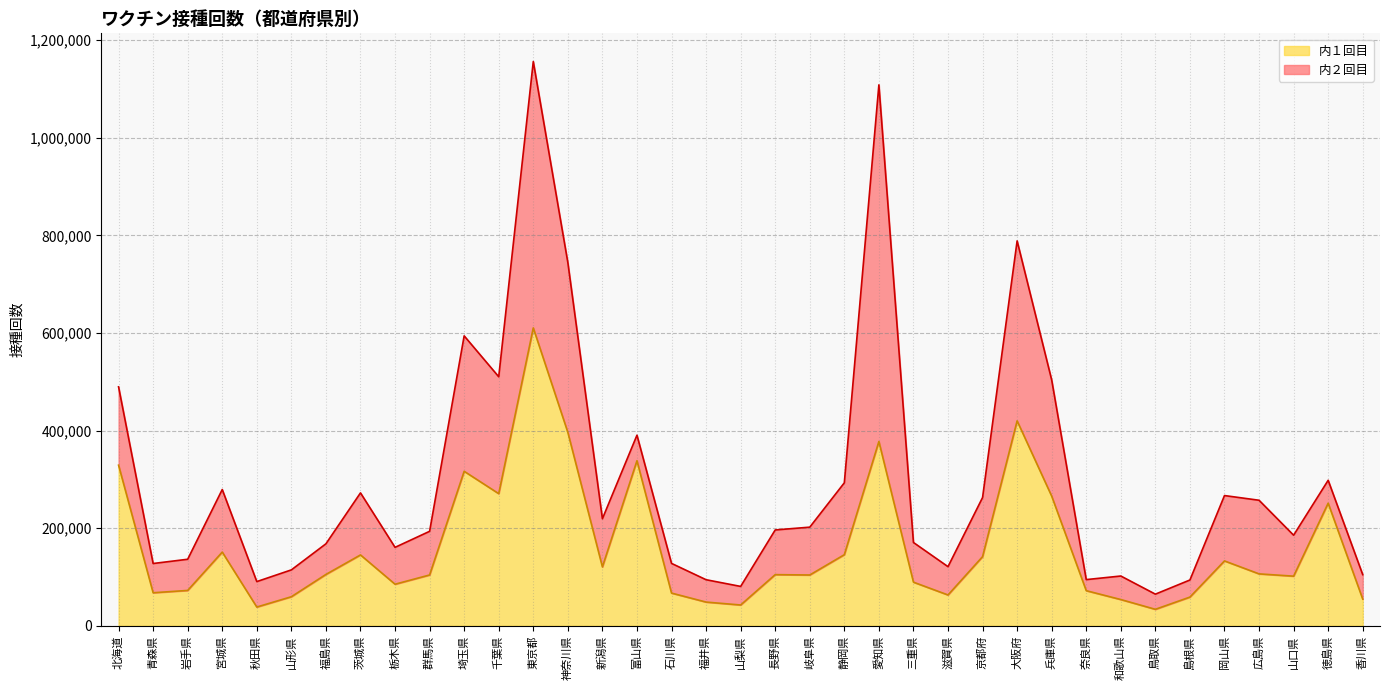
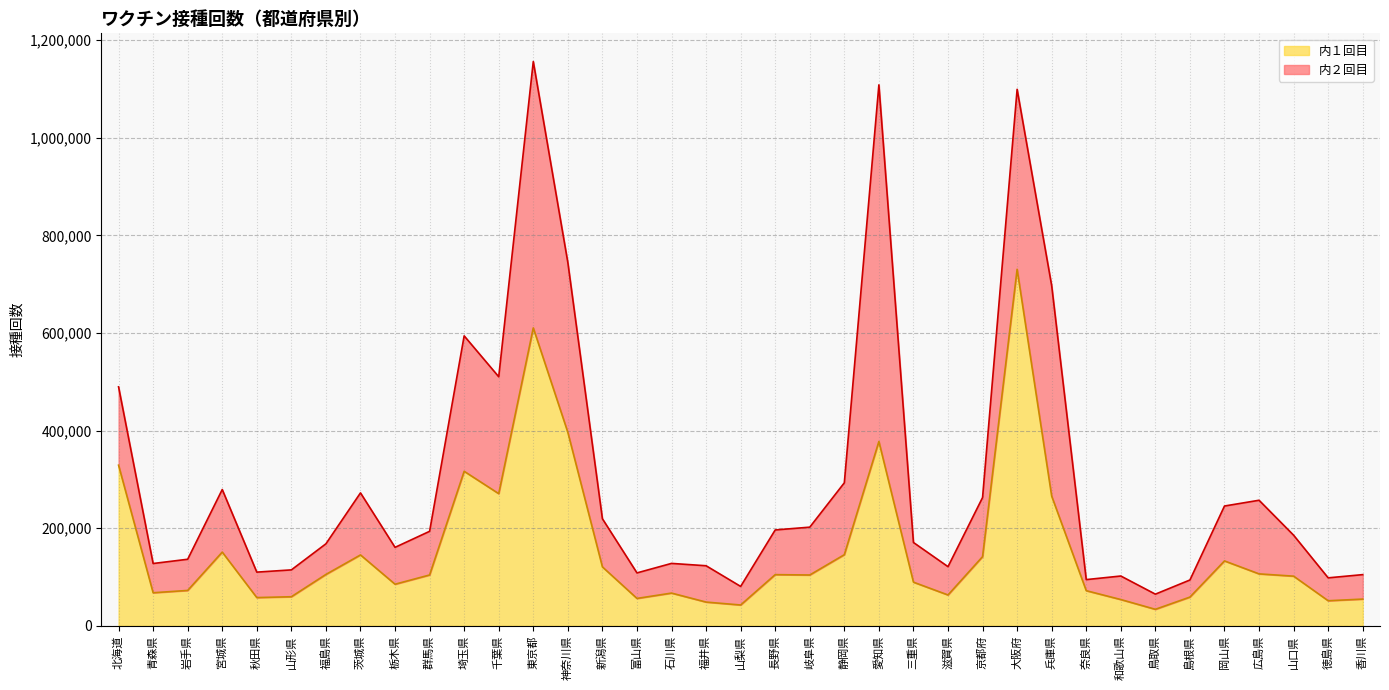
内１回目, 秋田県: 40,000 -> 60,000
内１回目, 富山県: 340,000 -> 60,000
内２回目, 福井県: 50,000 -> 70,000
内１回目, 大阪府: 420,000 -> 730,000
内２回目, 兵庫県: 240,000 -> 430,000
内２回目, 岡山県: 130,000 -> 110,000
内１回目, 徳島県: 250,000 -> 50,000
